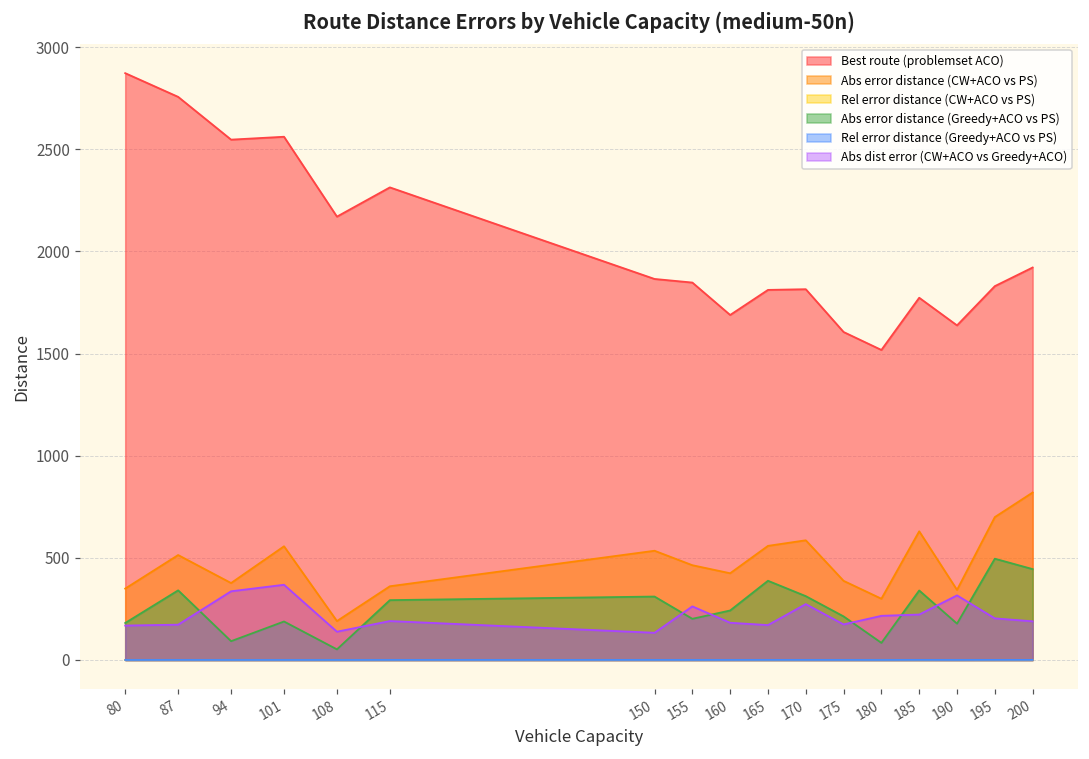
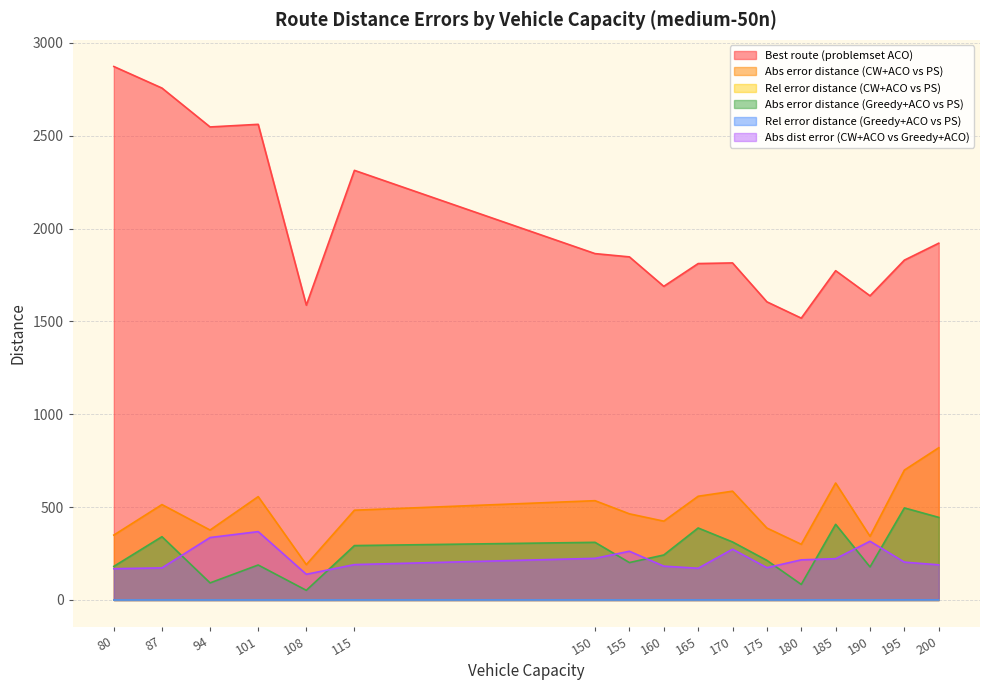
Best route (problemset ACO), 108: 2170 -> 1590
Abs error distance (CW+ACO vs PS), 115: 360 -> 480
Abs dist error (CW+ACO vs Greedy+ACO), 150: 130 -> 220
Abs error distance (Greedy+ACO vs PS), 185: 340 -> 410
